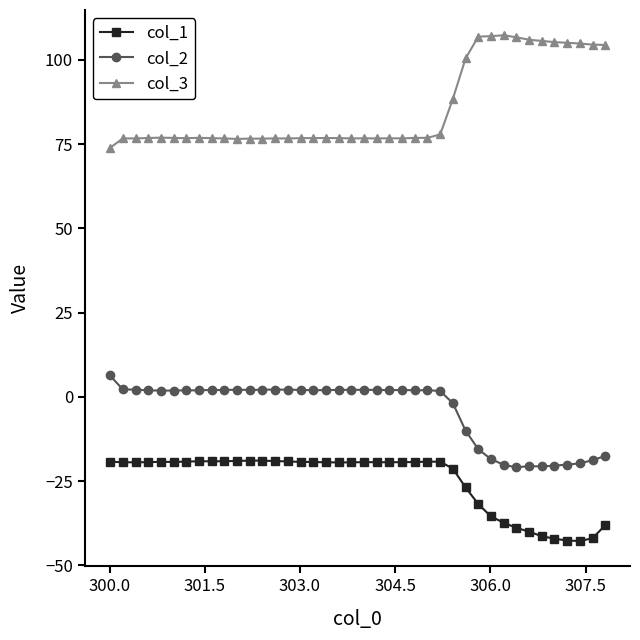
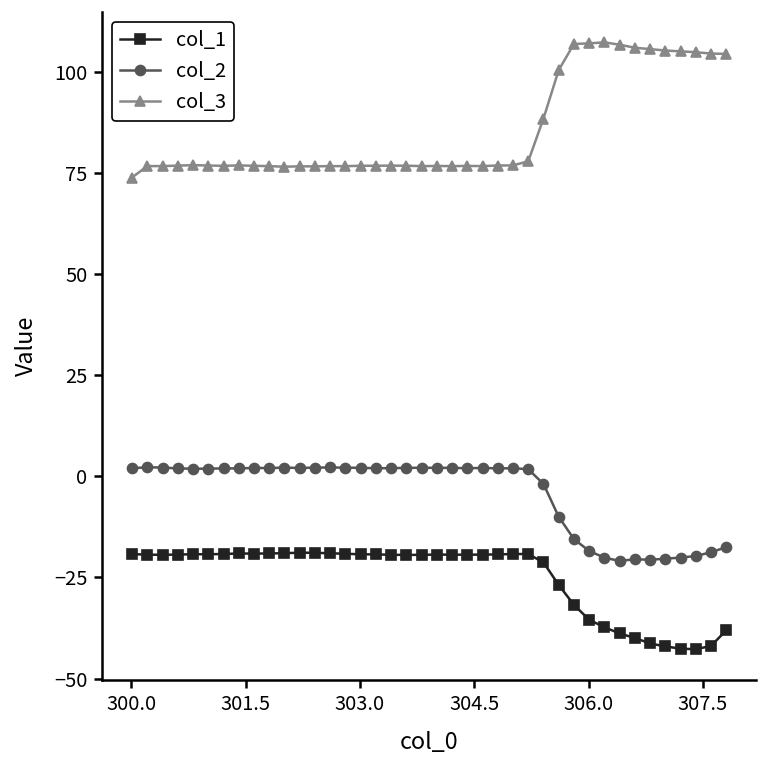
col_2, 300.0: 6 -> 2
